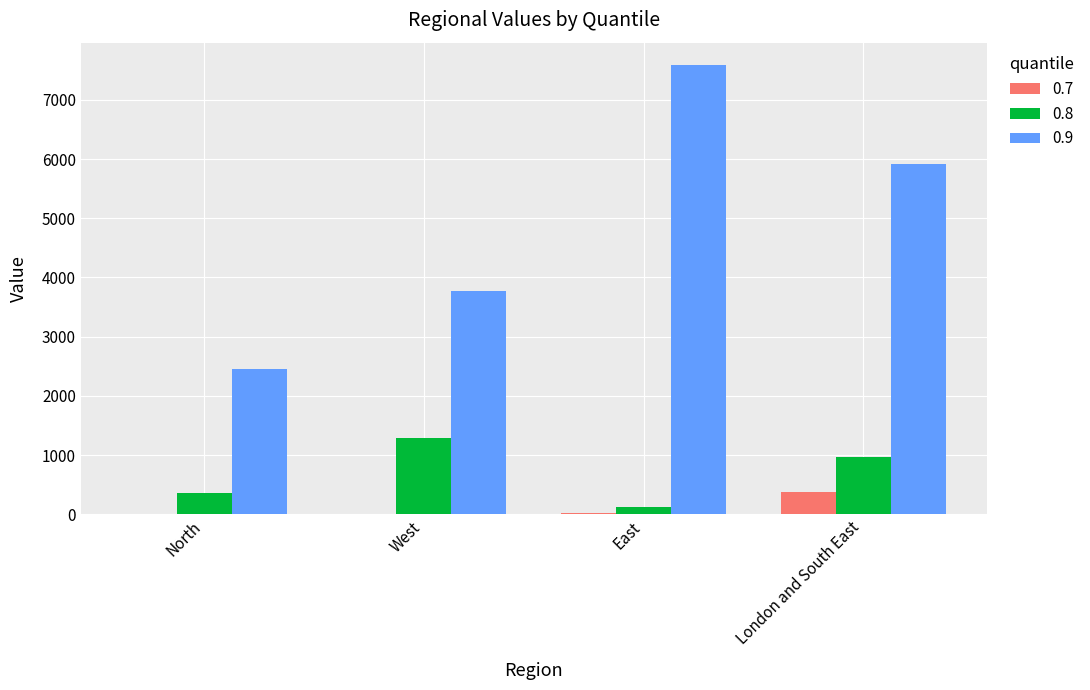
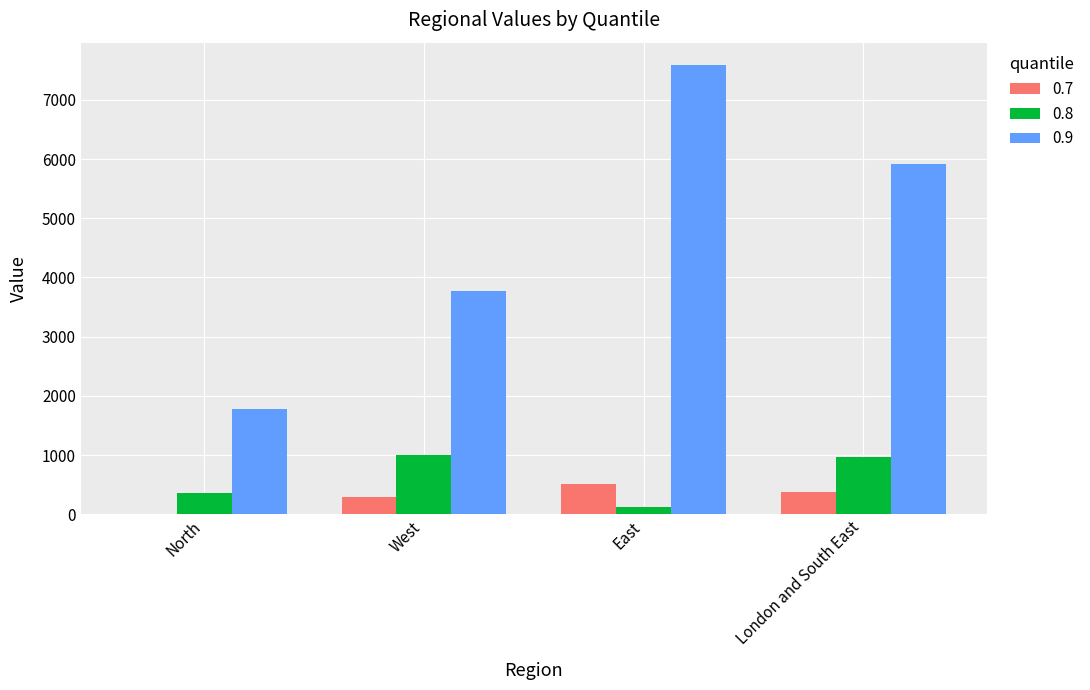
0.9, North: 2400 -> 1800
0.7, West: 0 -> 300
0.8, West: 1300 -> 1000
0.7, East: 0 -> 500
